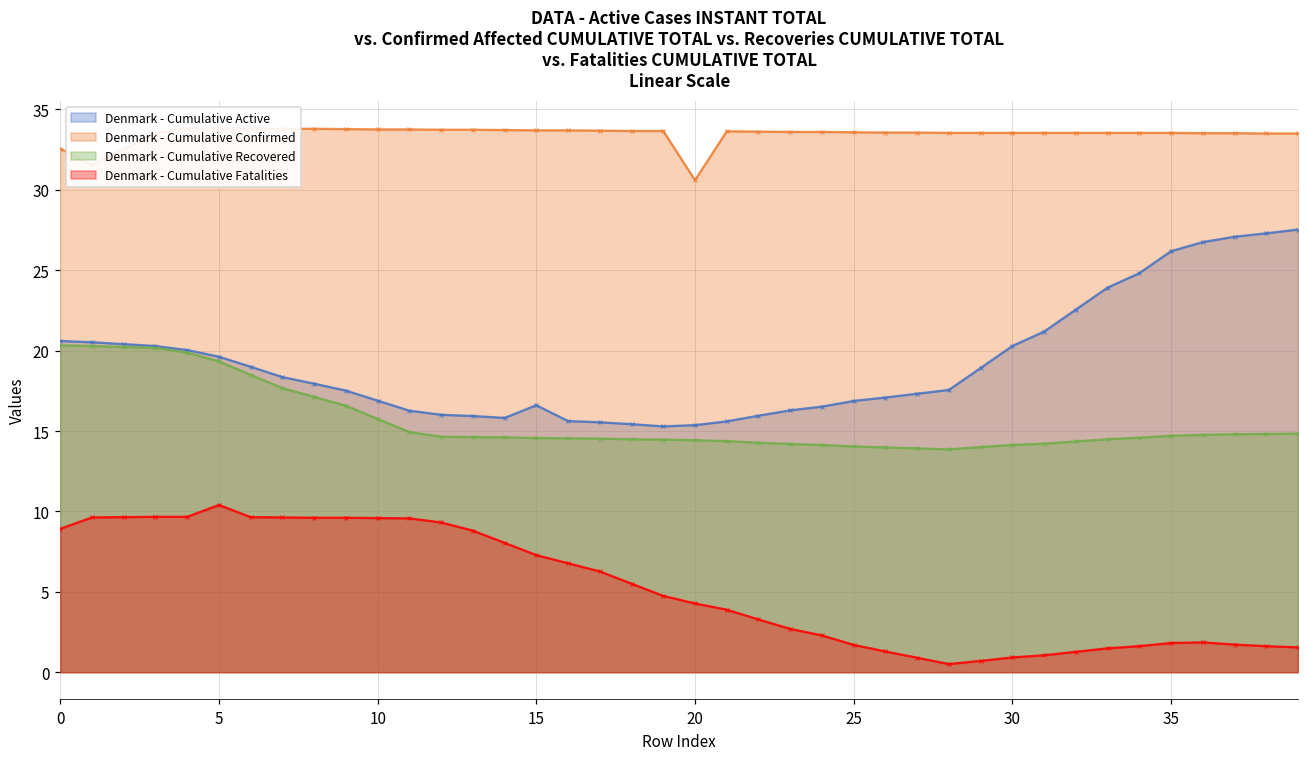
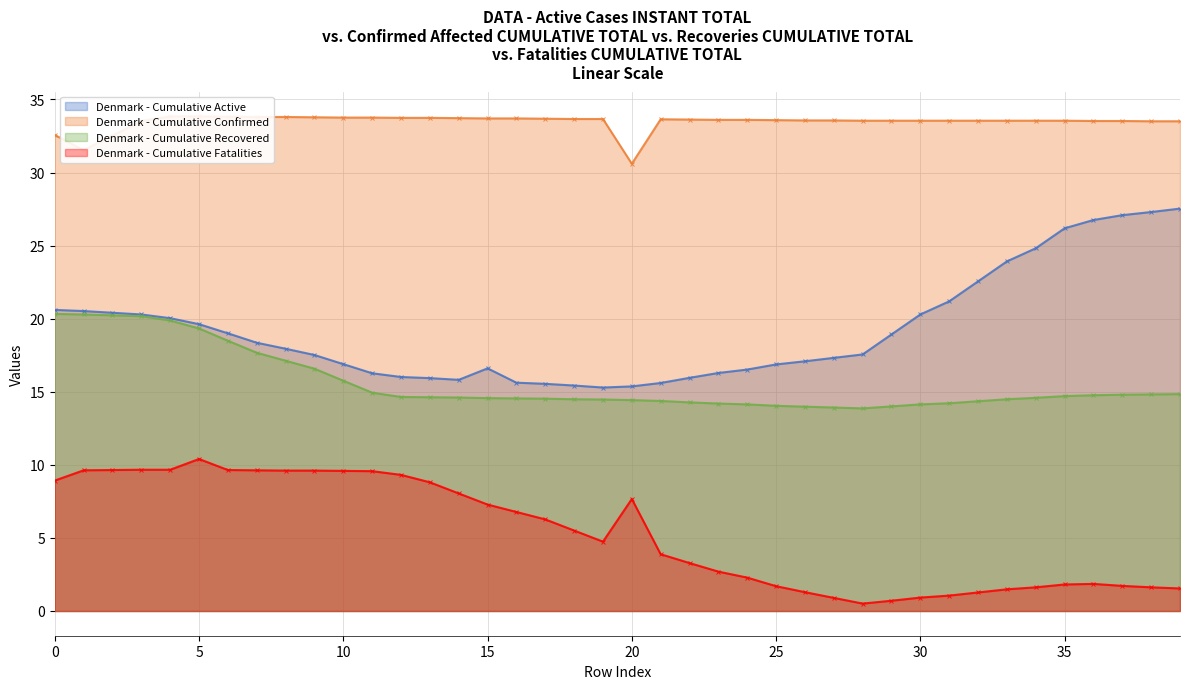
Denmark - Cumulative Fatalities, 20: 4.3 -> 7.7
